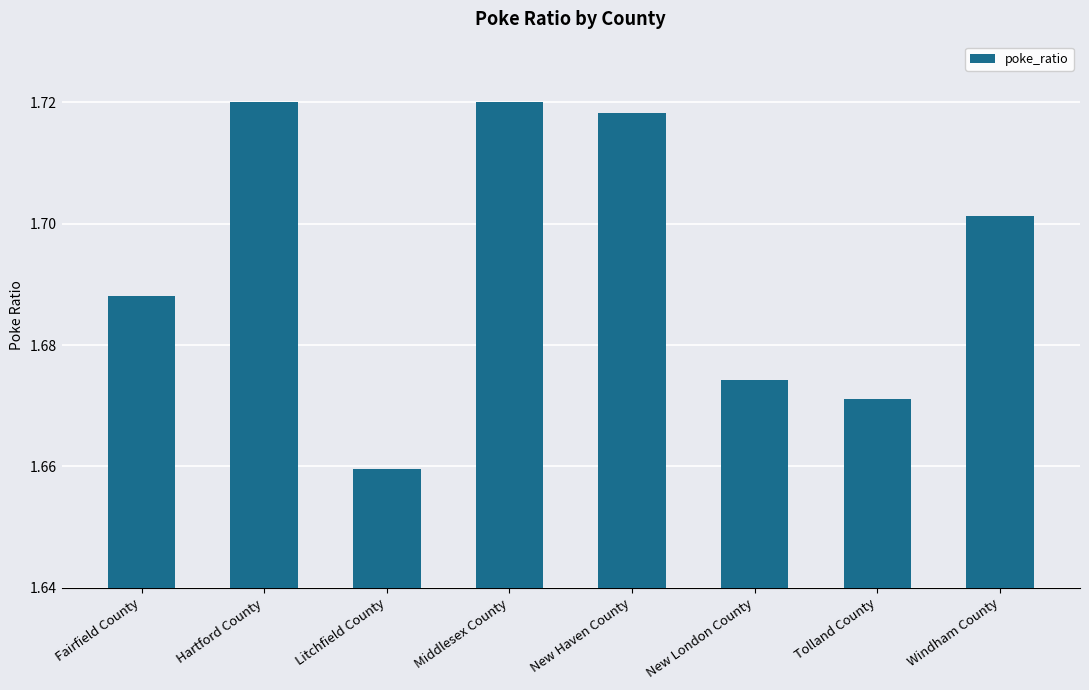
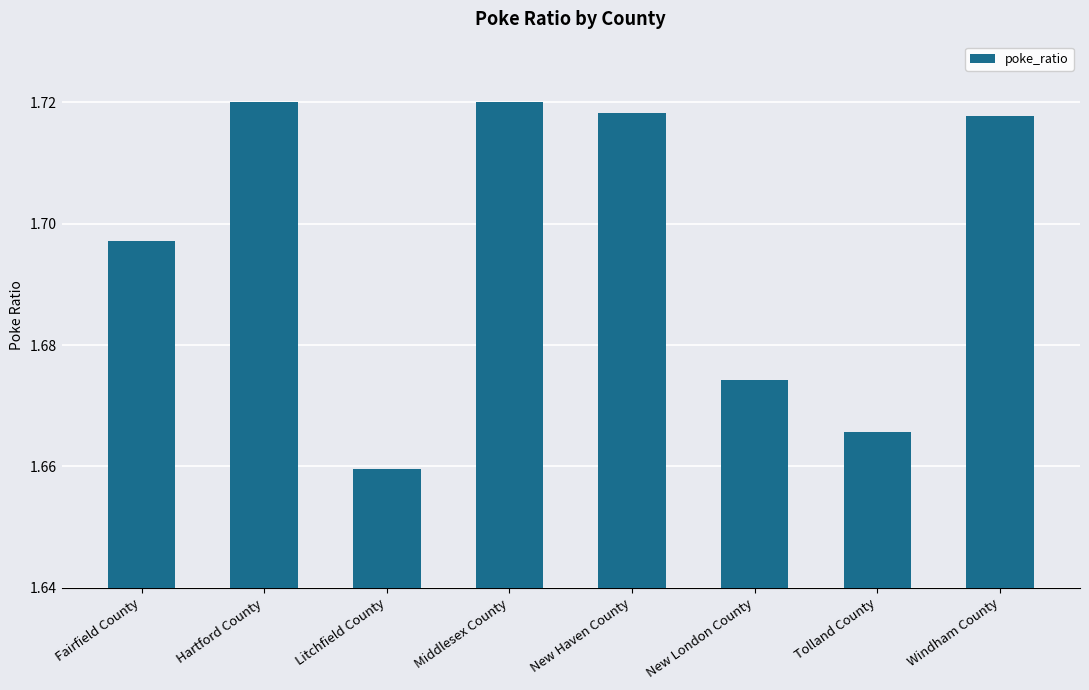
Fairfield County: 1.688 -> 1.697
Tolland County: 1.671 -> 1.666
Windham County: 1.701 -> 1.718
